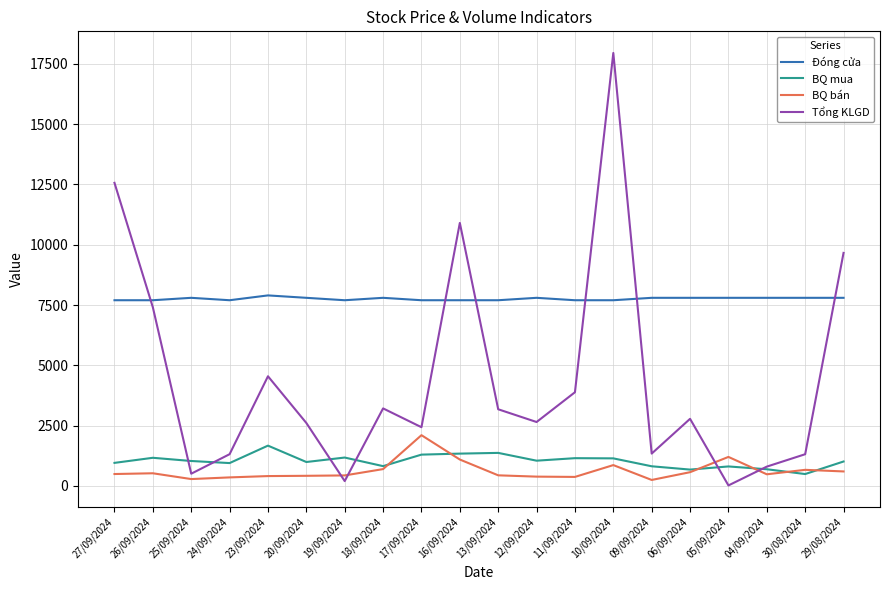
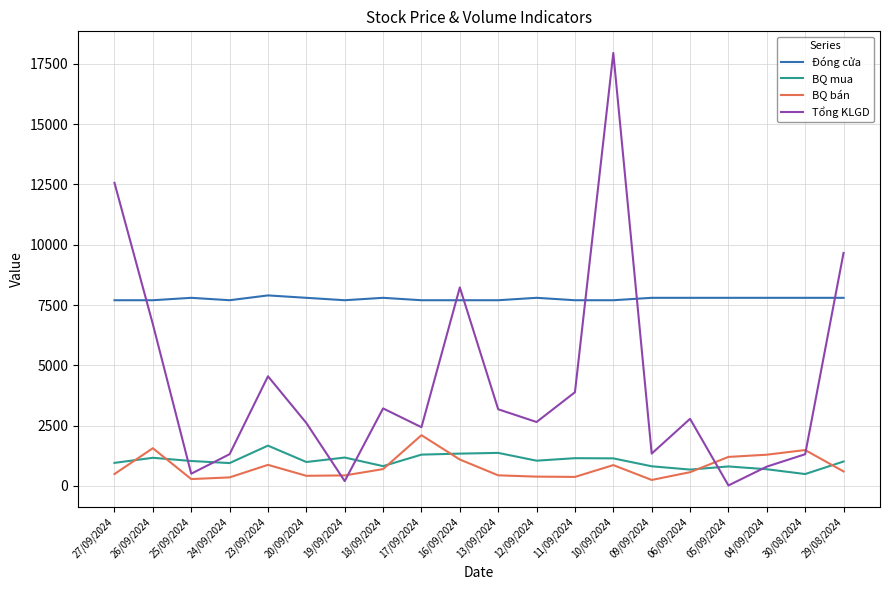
BQ bán, 26/09/2024: 500 -> 1600
Tổng KLGD, 26/09/2024: 7400 -> 6700
BQ bán, 23/09/2024: 400 -> 900
Tổng KLGD, 16/09/2024: 10900 -> 8200
BQ bán, 04/09/2024: 500 -> 1300
BQ bán, 30/08/2024: 700 -> 1500
